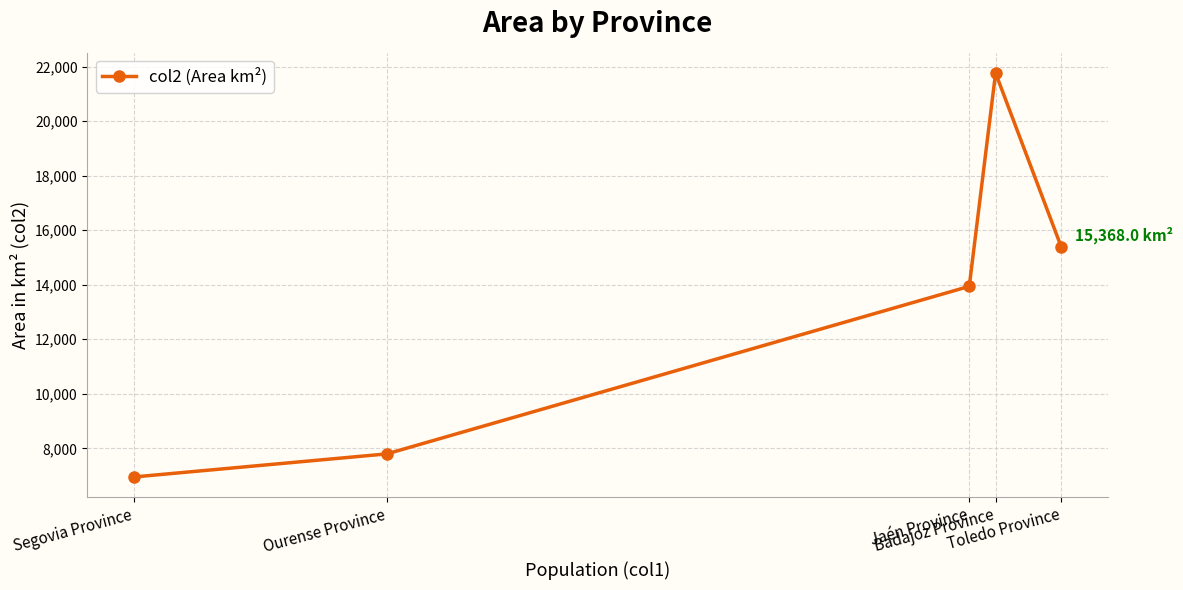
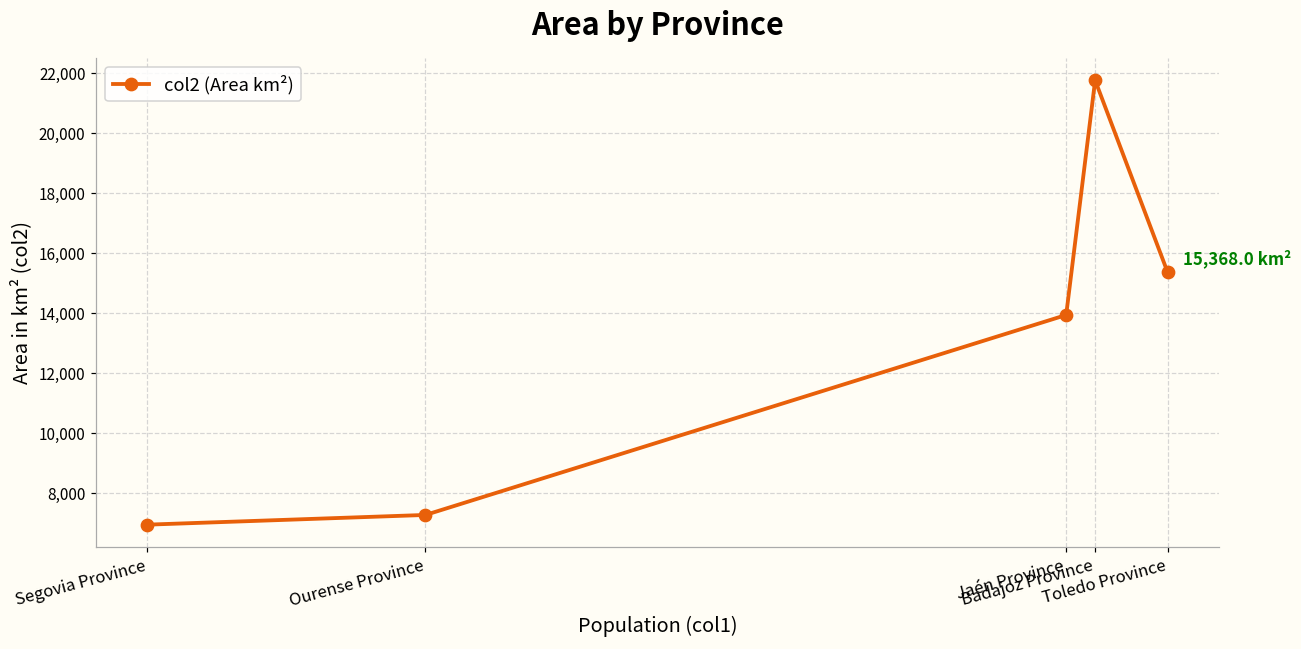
Ourense Province: 7,800 -> 7,300
